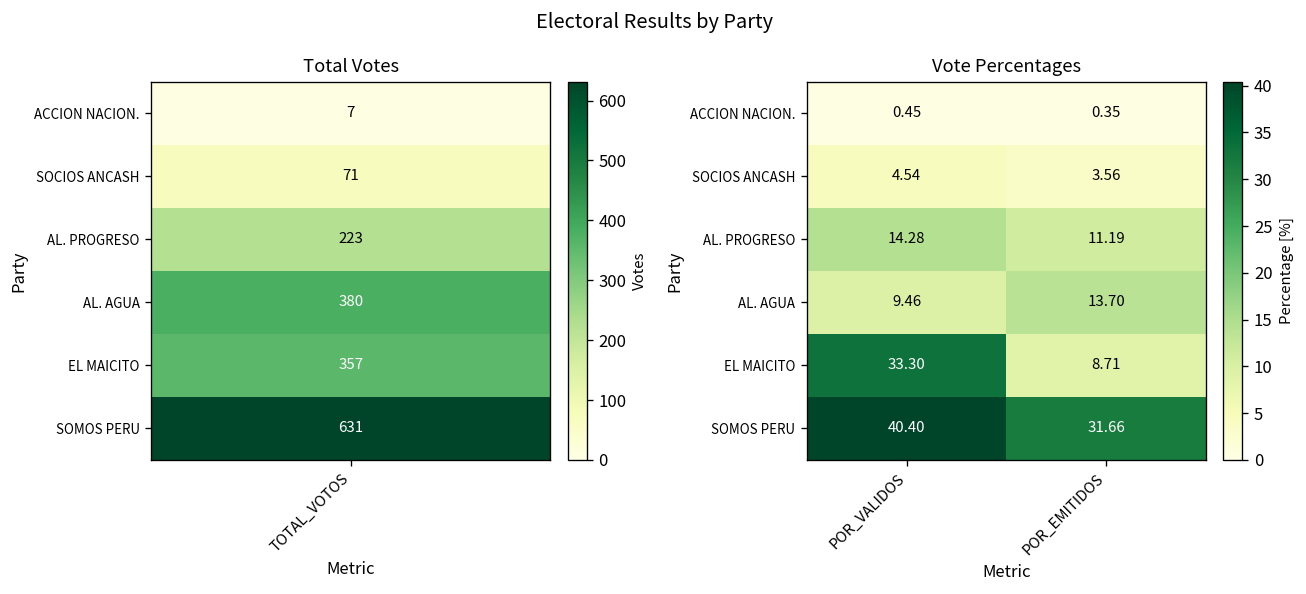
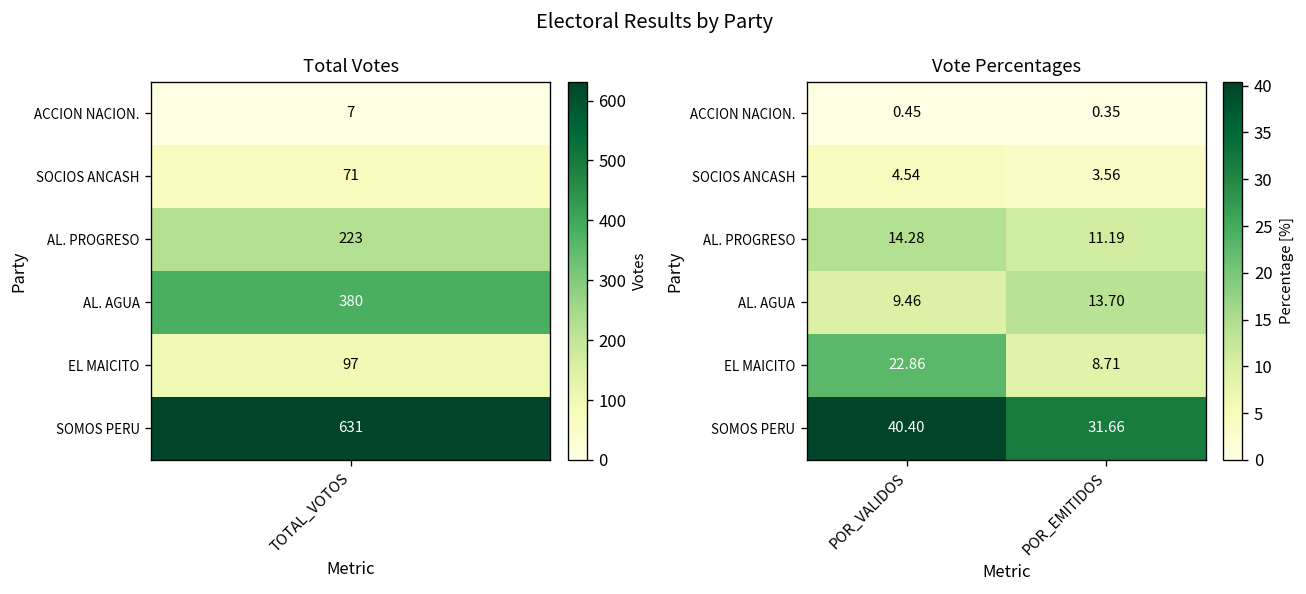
Total Votes, EL MAICITO, TOTAL_VOTOS: 357 -> 97
Vote Percentages, EL MAICITO, POR_VALIDOS: 33.30 -> 22.86
